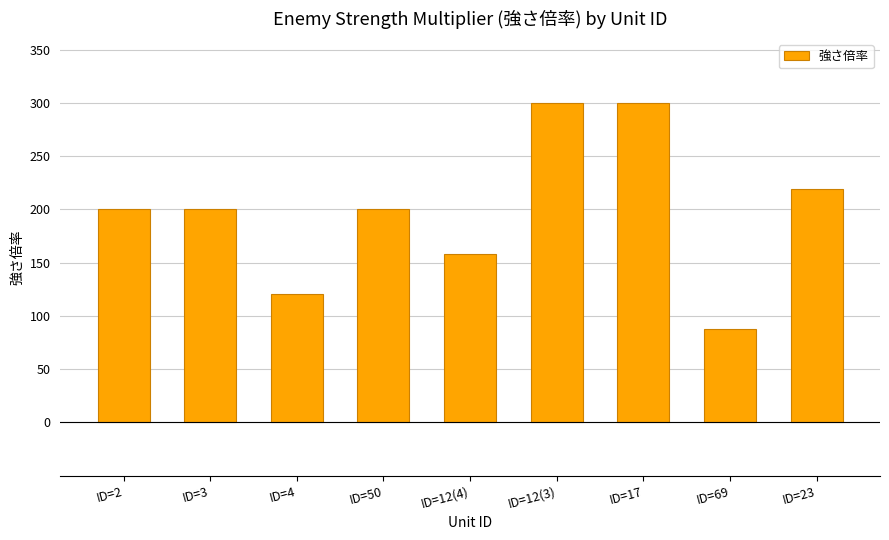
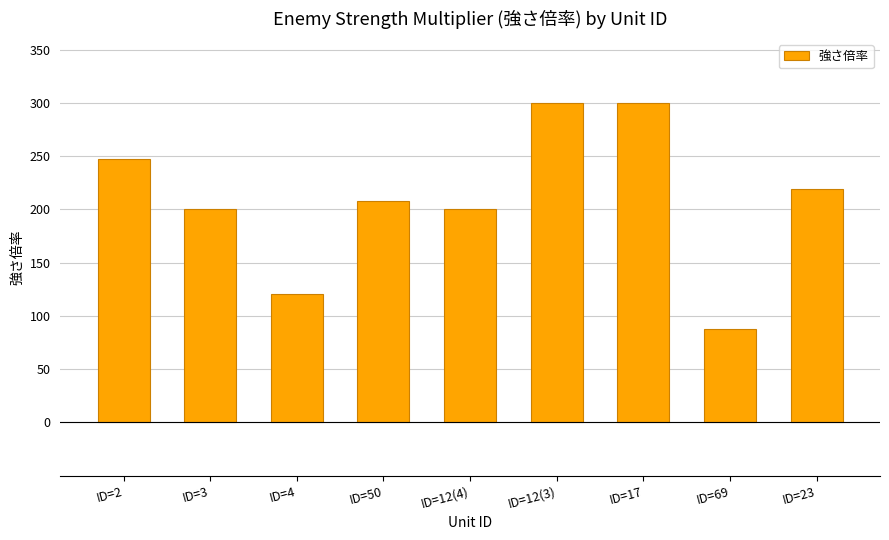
ID=2: 200 -> 247
ID=50: 200 -> 208
ID=12(4): 158 -> 200
